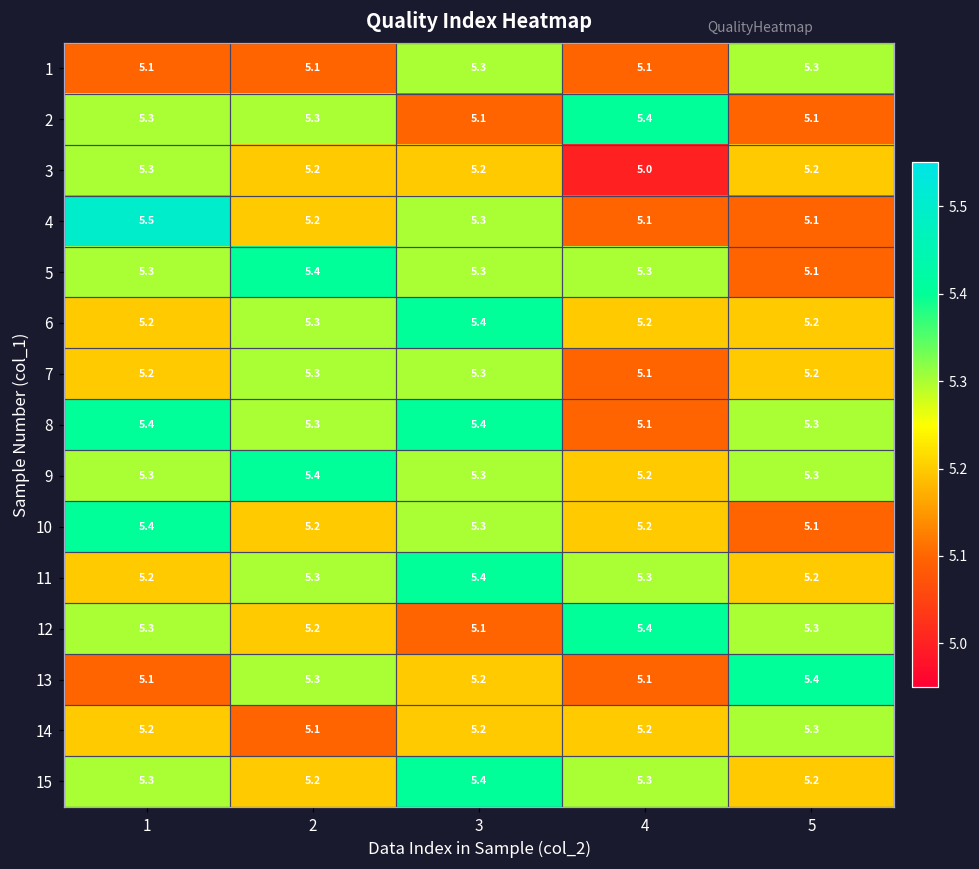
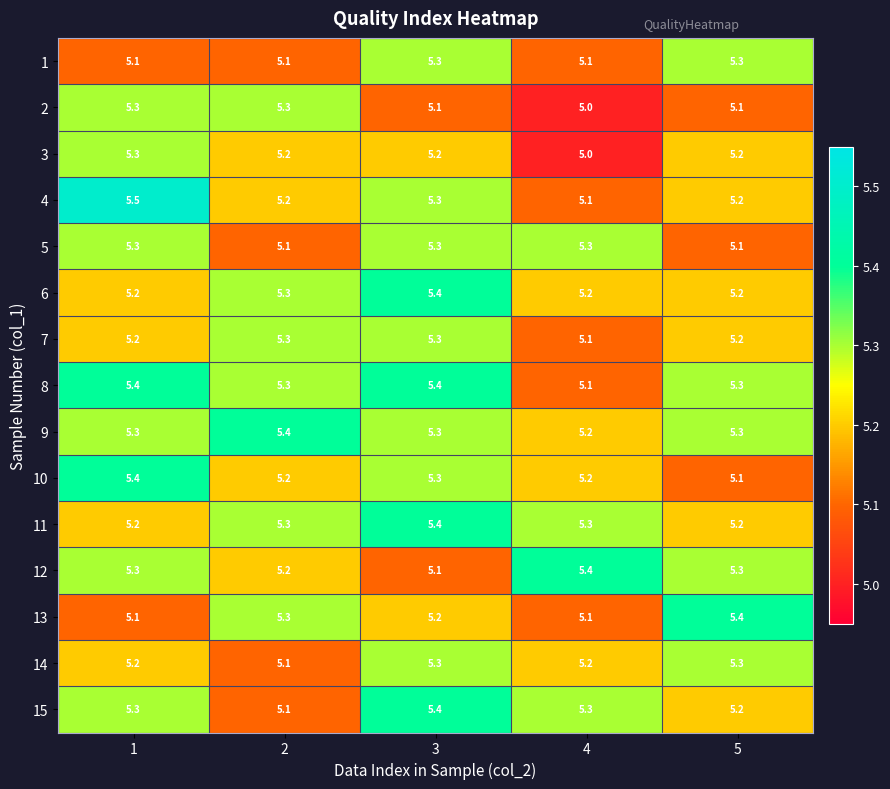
2, 4: 5.4 -> 5.0
4, 5: 5.1 -> 5.2
5, 2: 5.4 -> 5.1
14, 3: 5.2 -> 5.3
15, 2: 5.2 -> 5.1
